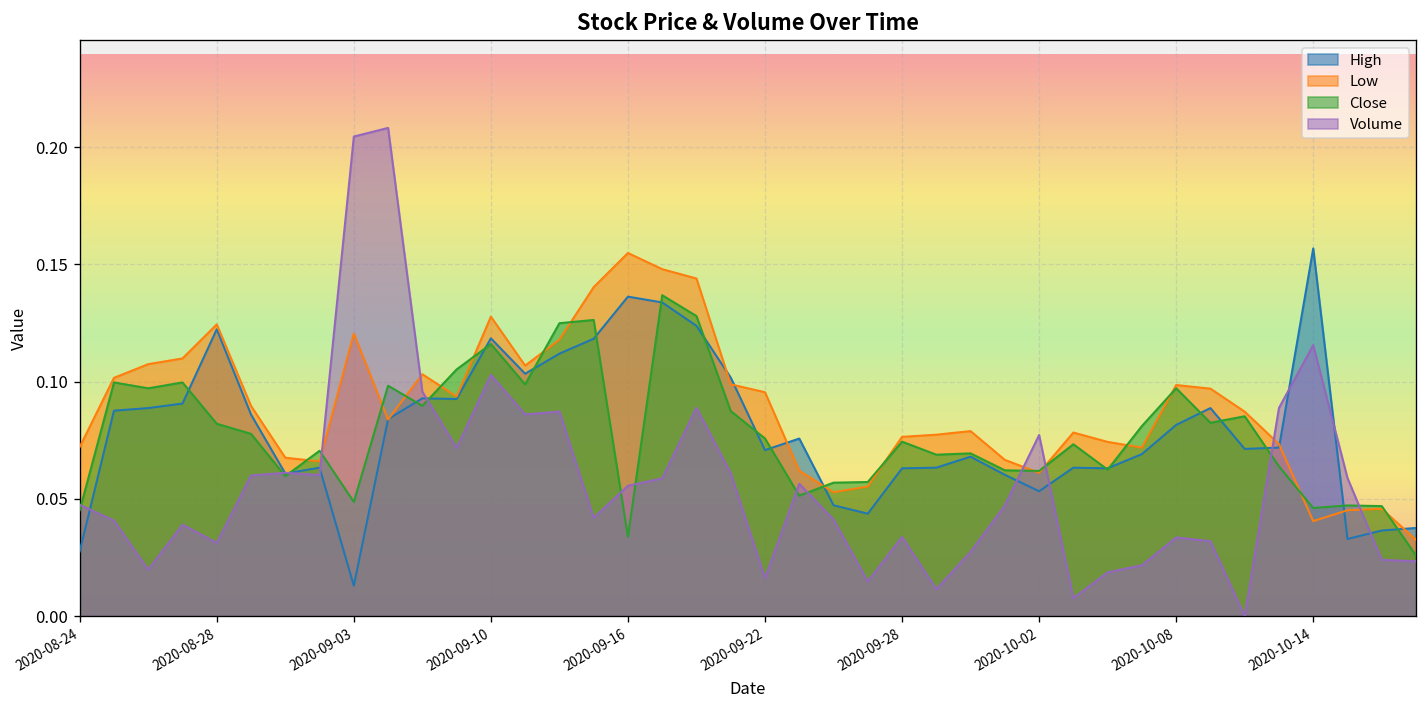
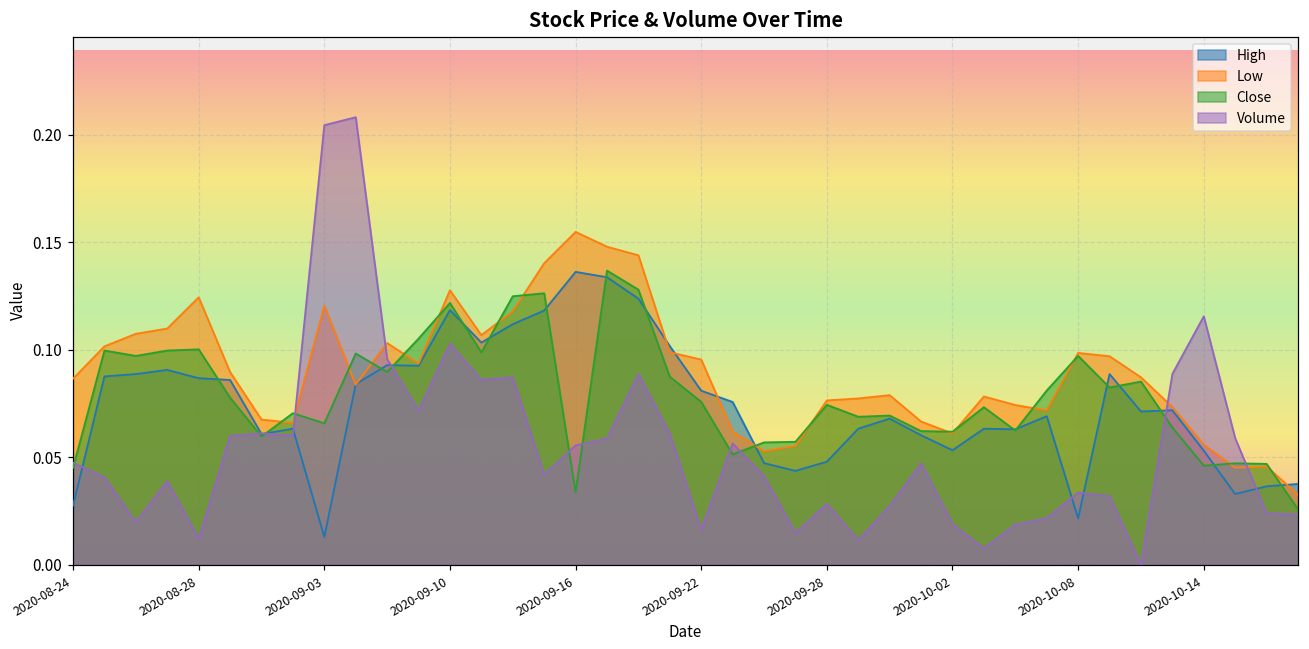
Low, 2020-08-24: 0.072 -> 0.087
High, 2020-08-28: 0.122 -> 0.087
Close, 2020-08-28: 0.082 -> 0.100
Volume, 2020-08-28: 0.031 -> 0.012
Close, 2020-09-03: 0.049 -> 0.066
Close, 2020-09-10: 0.116 -> 0.122
High, 2020-09-22: 0.071 -> 0.081
High, 2020-09-28: 0.063 -> 0.048
Volume, 2020-09-28: 0.034 -> 0.028
Volume, 2020-10-02: 0.077 -> 0.019
High, 2020-10-08: 0.082 -> 0.022
High, 2020-10-14: 0.157 -> 0.053
Low, 2020-10-14: 0.040 -> 0.056
